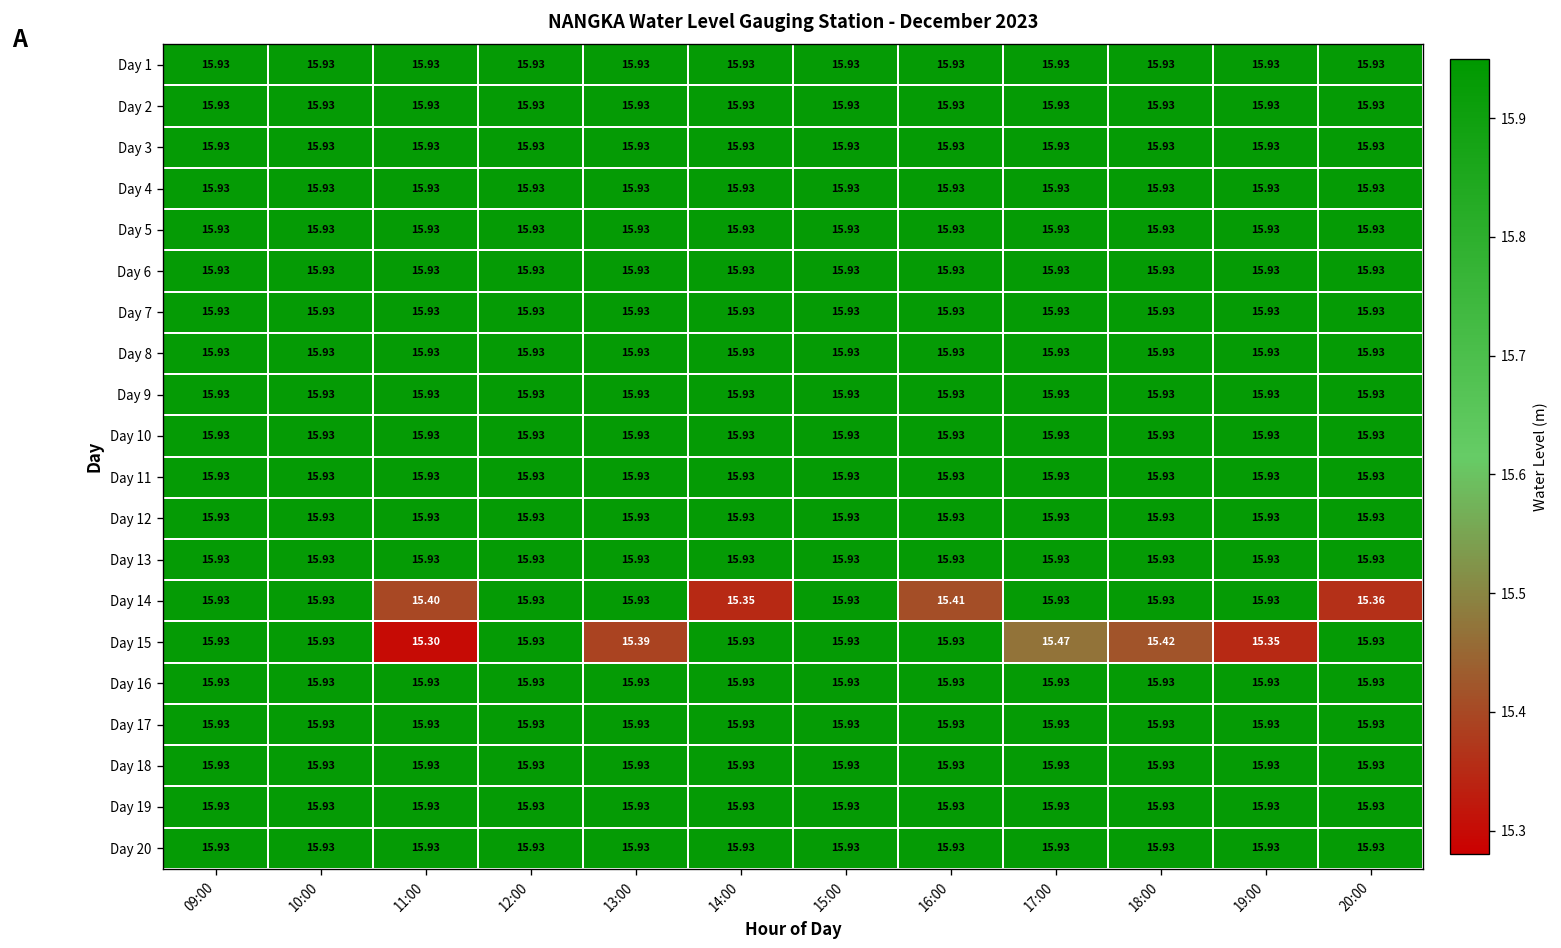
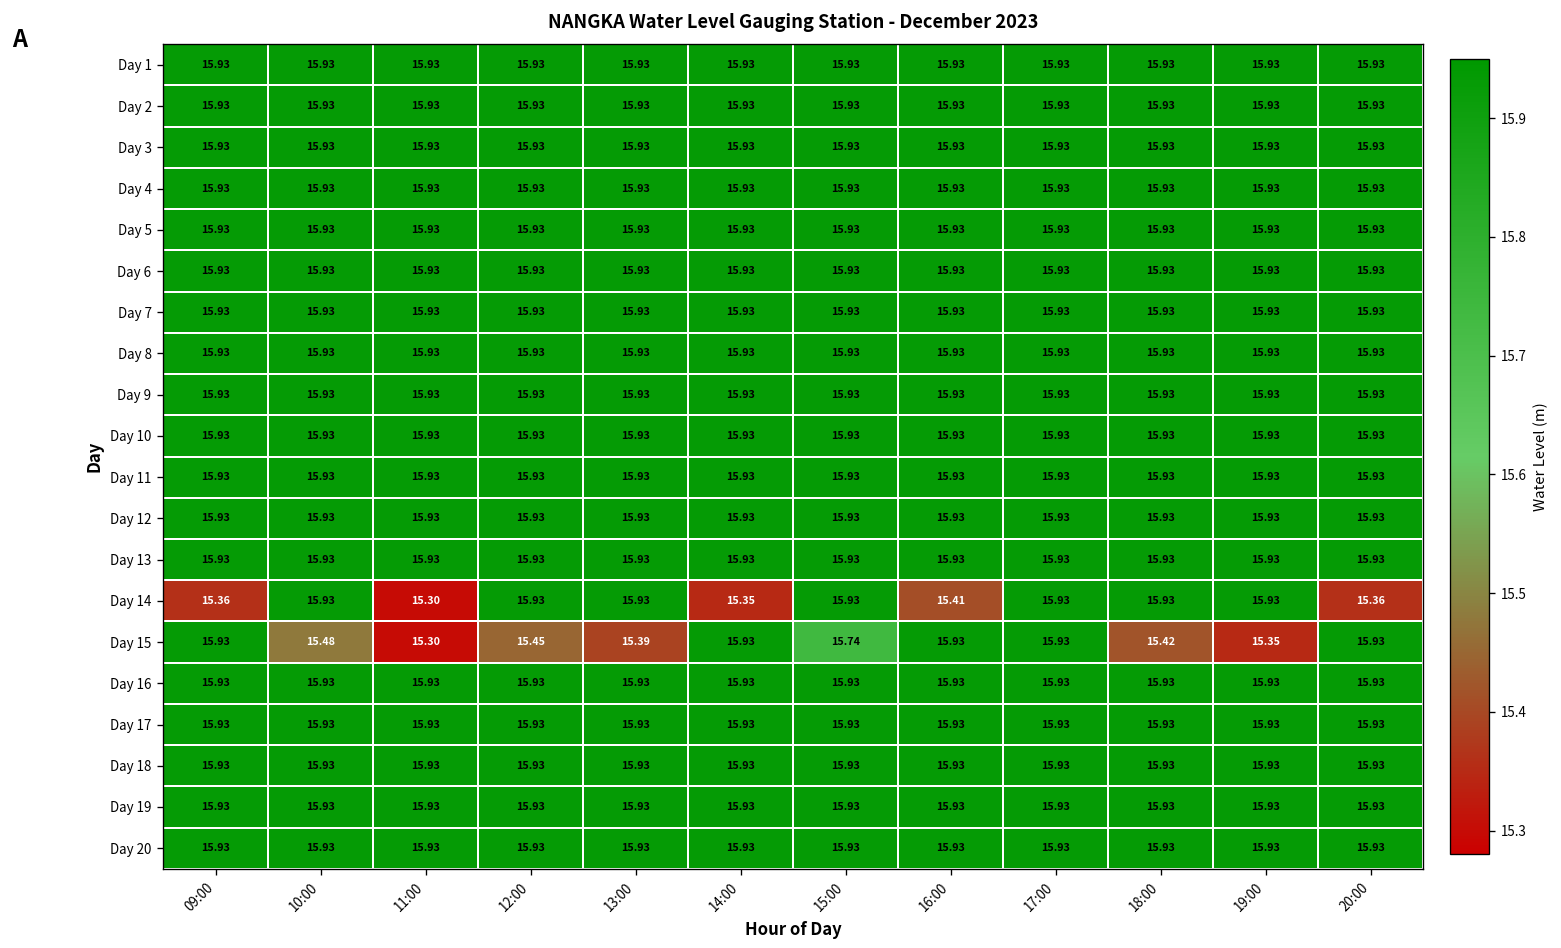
Day 14, 09:00: 15.93 -> 15.36
Day 14, 11:00: 15.40 -> 15.30
Day 15, 10:00: 15.93 -> 15.48
Day 15, 12:00: 15.93 -> 15.45
Day 15, 15:00: 15.93 -> 15.74
Day 15, 17:00: 15.47 -> 15.93
